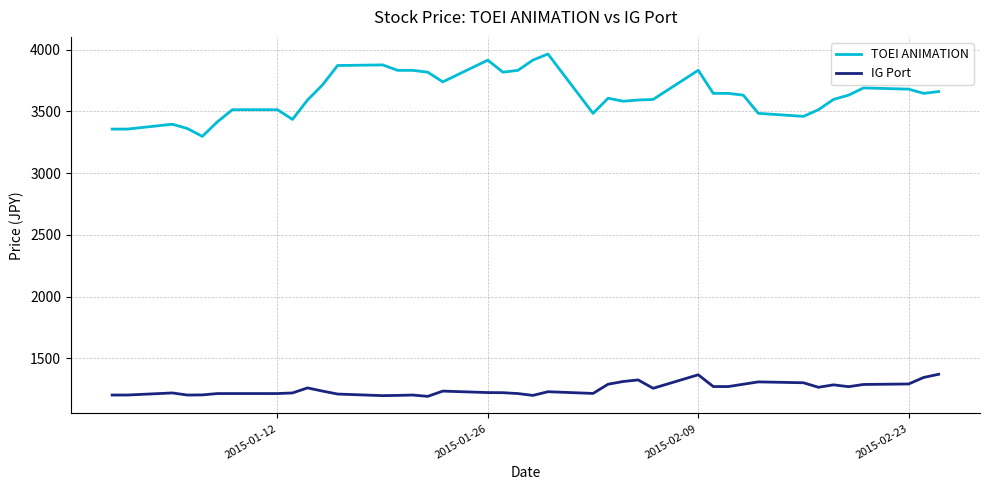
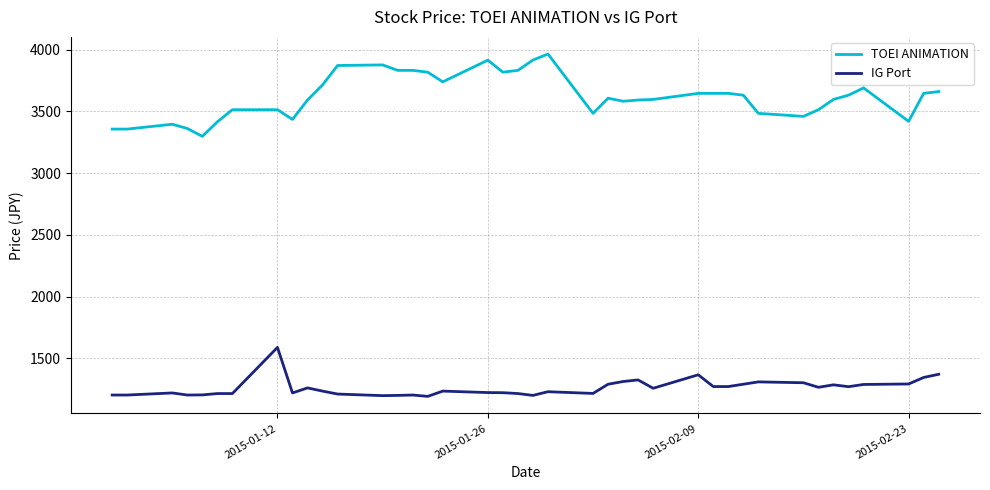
IG Port, 2015-01-12: 1210 -> 1590
TOEI ANIMATION, 2015-02-09: 3830 -> 3650
TOEI ANIMATION, 2015-02-23: 3680 -> 3420
